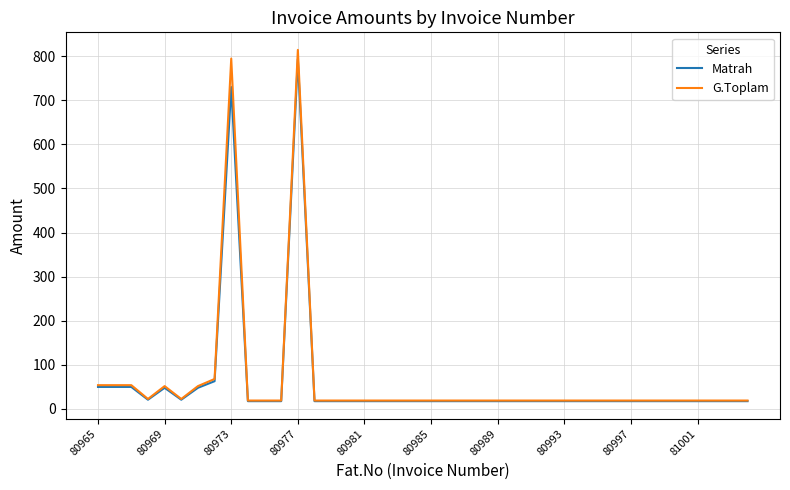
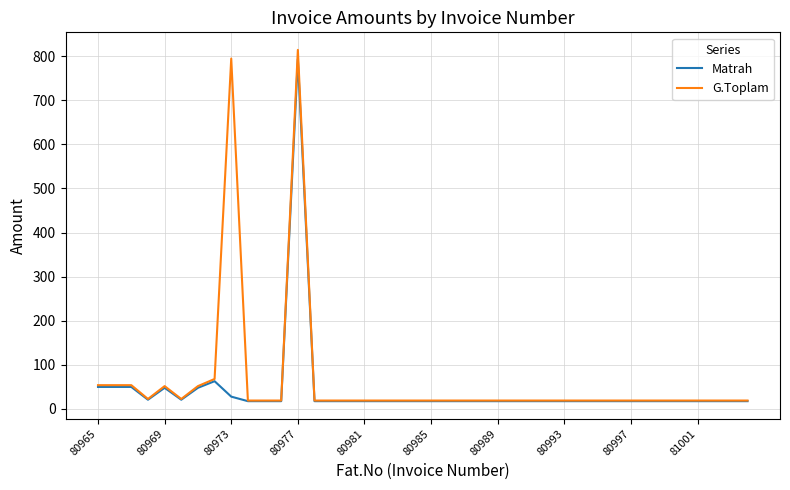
Matrah, 80973: 730 -> 30
